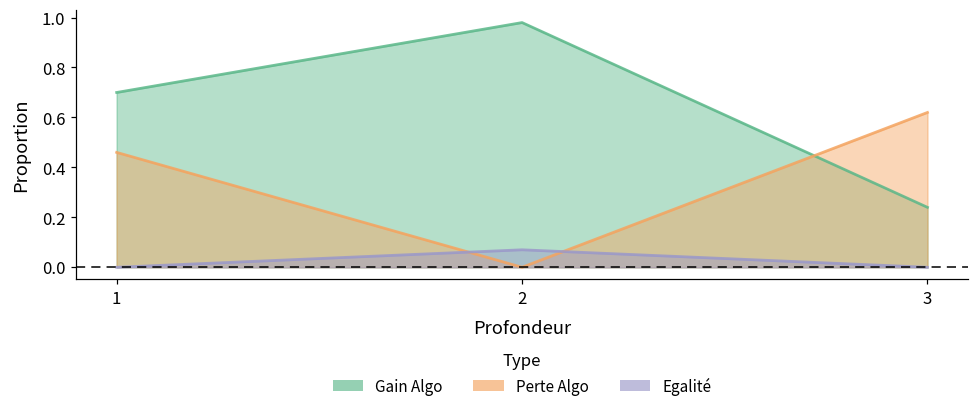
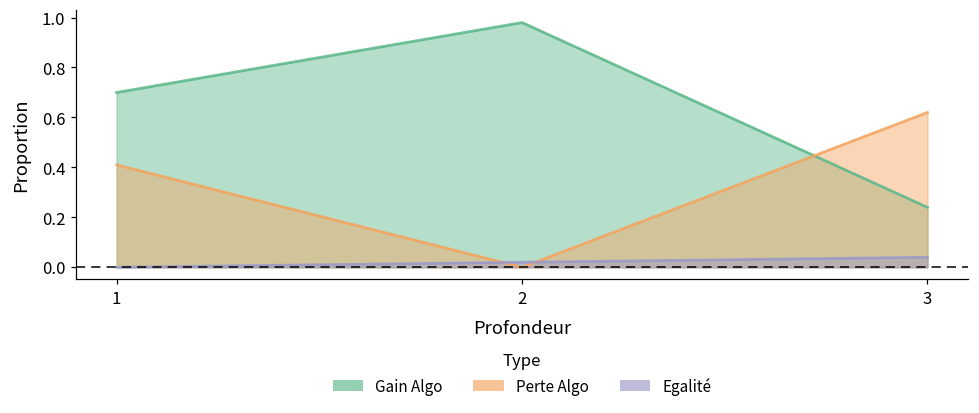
Perte Algo, 1: 0.46 -> 0.41
Egalité, 2: 0.07 -> 0.02
Egalité, 3: 0.00 -> 0.04
